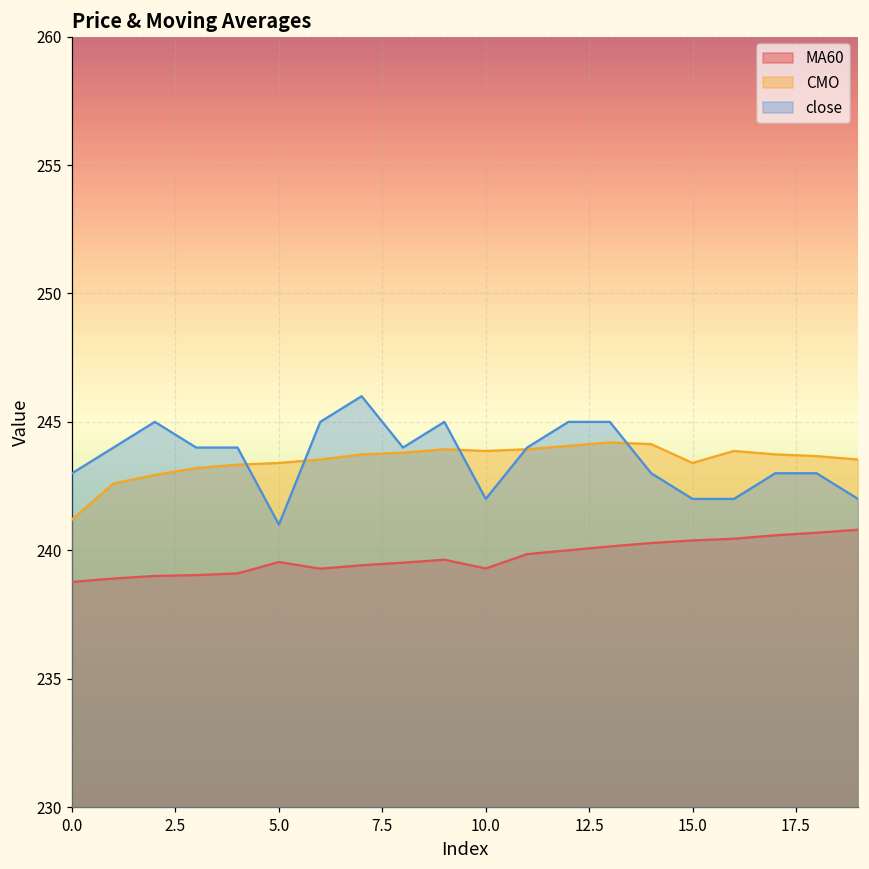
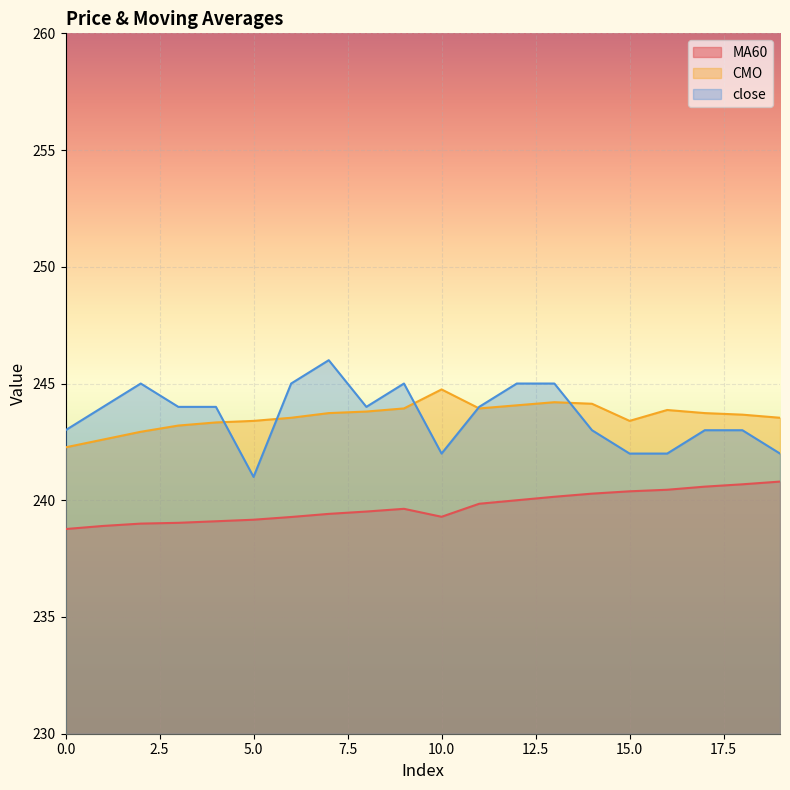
CMO, 0.0: 241.2 -> 242.3
MA60, 5.0: 239.5 -> 239.2
CMO, 10.0: 243.9 -> 244.7
